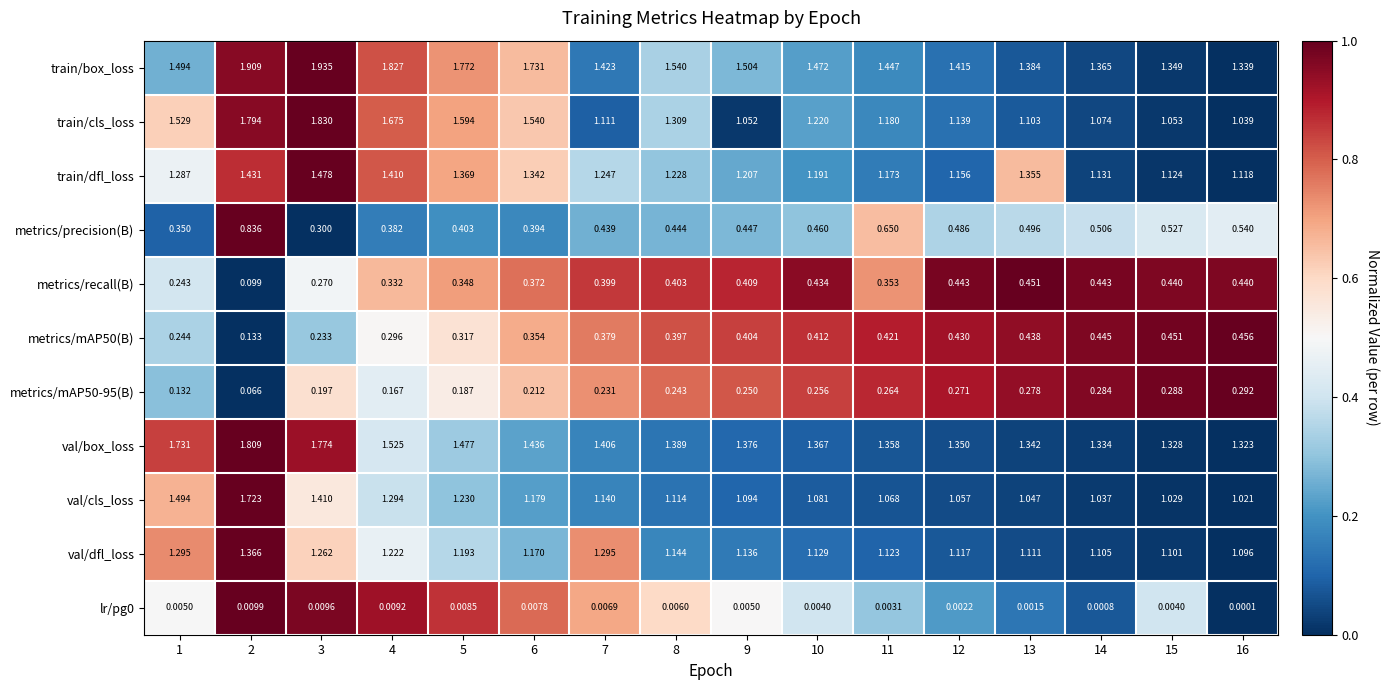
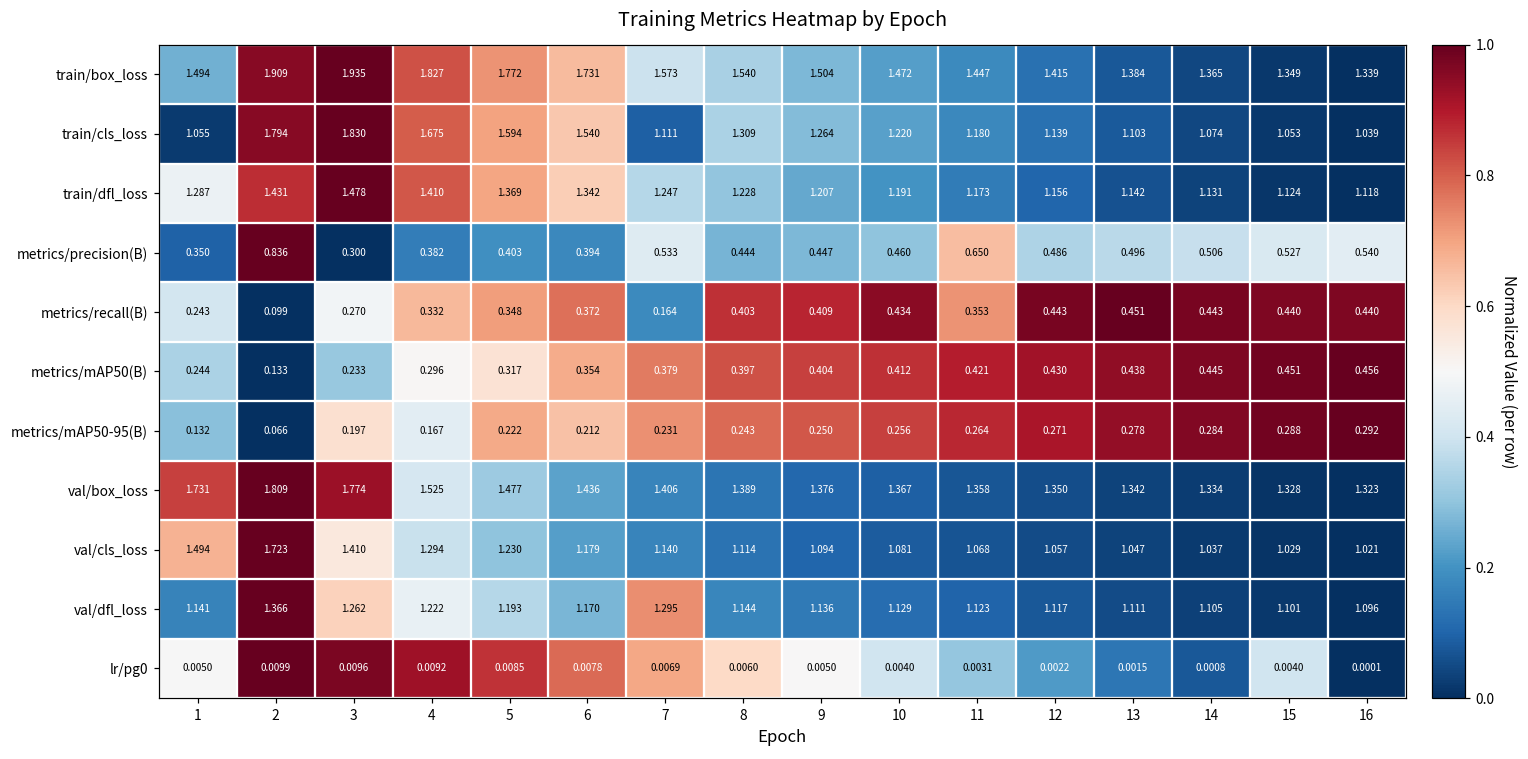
train/box_loss, 7: 1.423 -> 1.573
train/cls_loss, 1: 1.529 -> 1.055
train/cls_loss, 9: 1.052 -> 1.264
train/dfl_loss, 13: 1.355 -> 1.142
metrics/precision(B), 7: 0.439 -> 0.533
metrics/recall(B), 7: 0.399 -> 0.164
metrics/mAP50-95(B), 5: 0.187 -> 0.222
val/dfl_loss, 1: 1.295 -> 1.141
